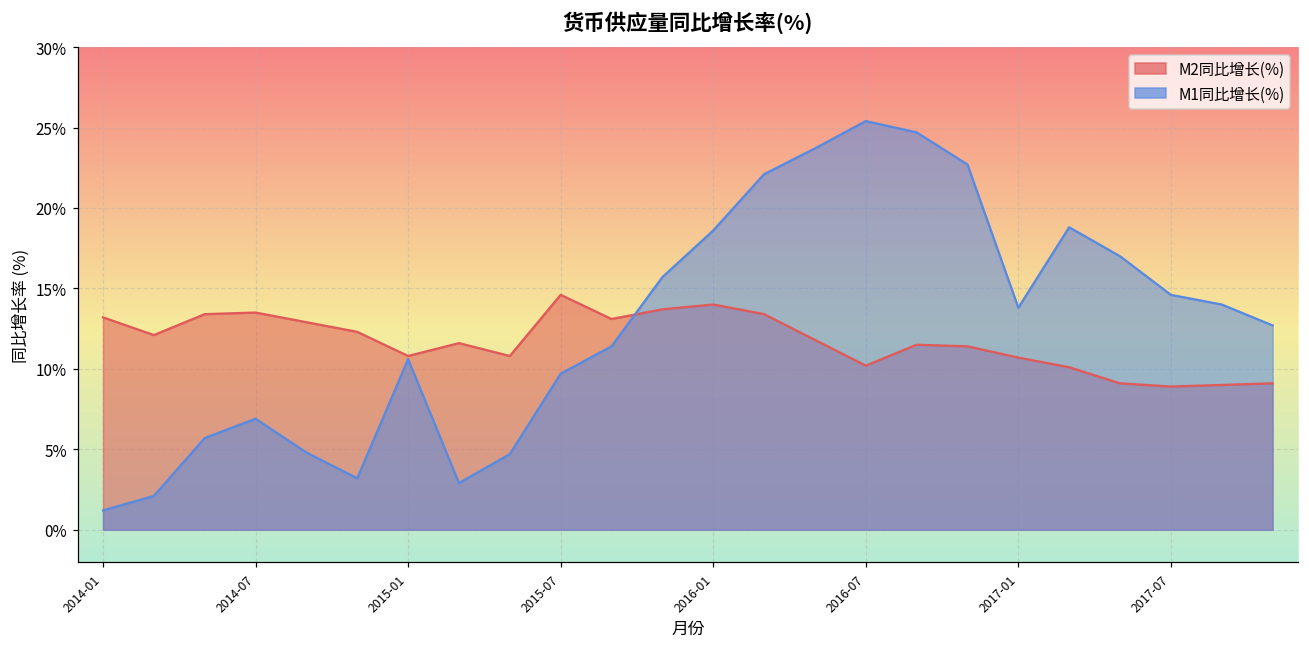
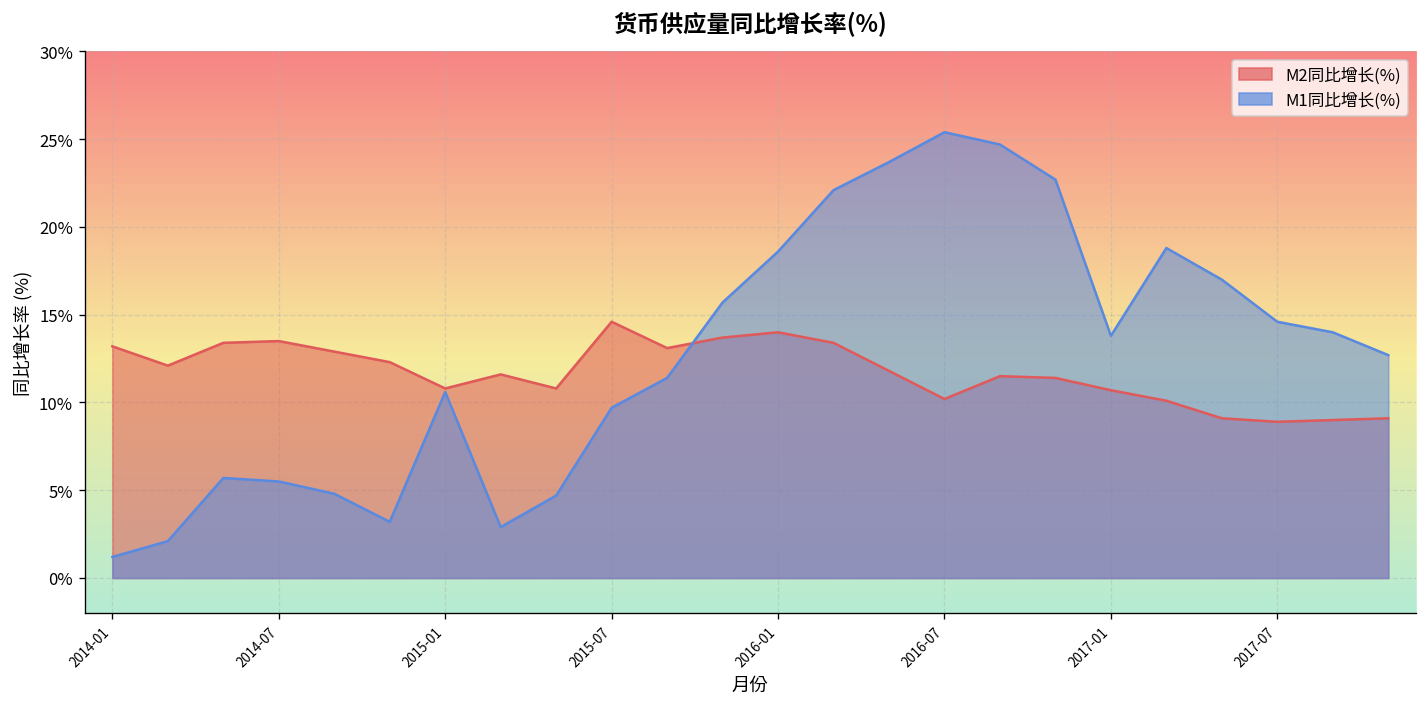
M1同比增长(%), 2014-07: 6.9% -> 5.5%
